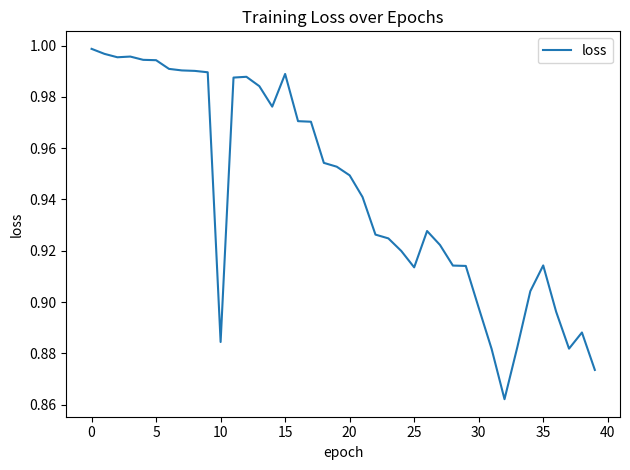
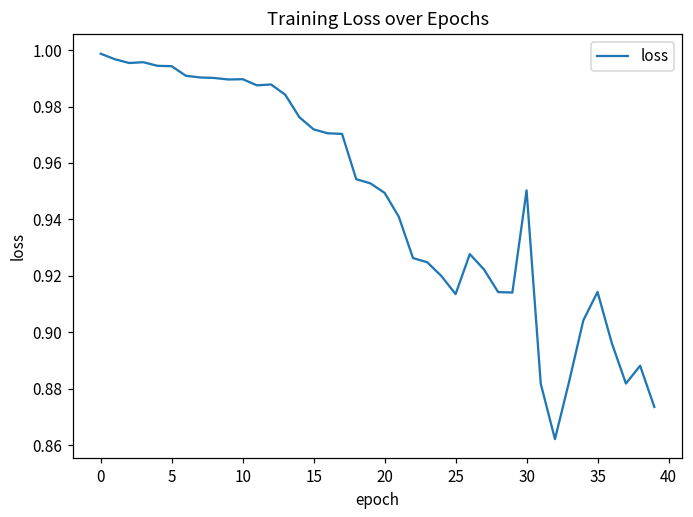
10: 0.884 -> 0.990
15: 0.989 -> 0.972
30: 0.898 -> 0.950
